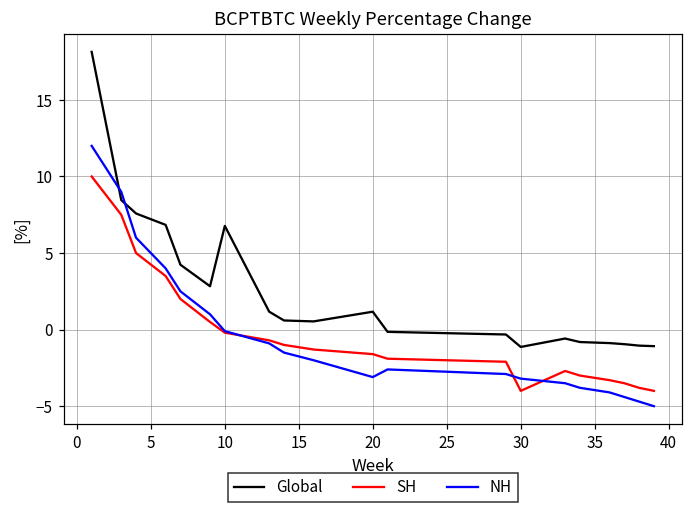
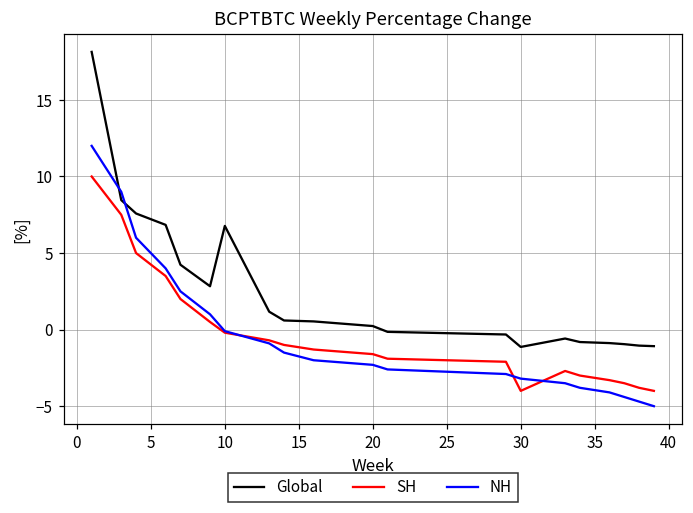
Global, 20: 1.2 -> 0.2
NH, 20: -3.1 -> -2.3
